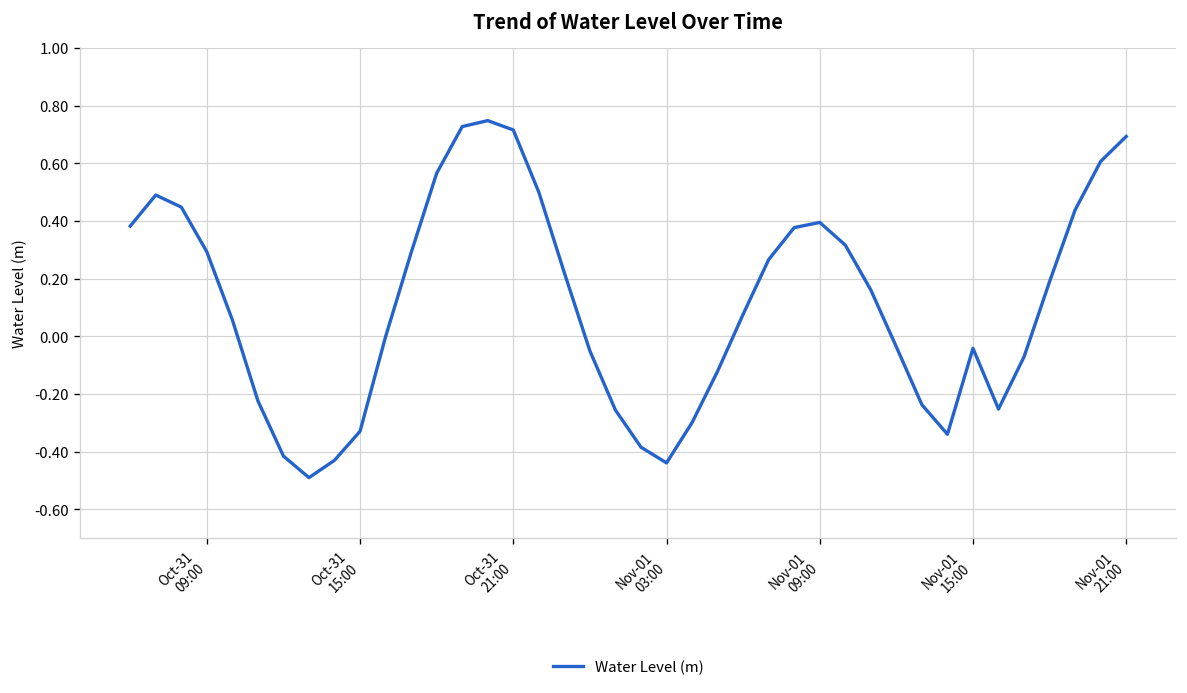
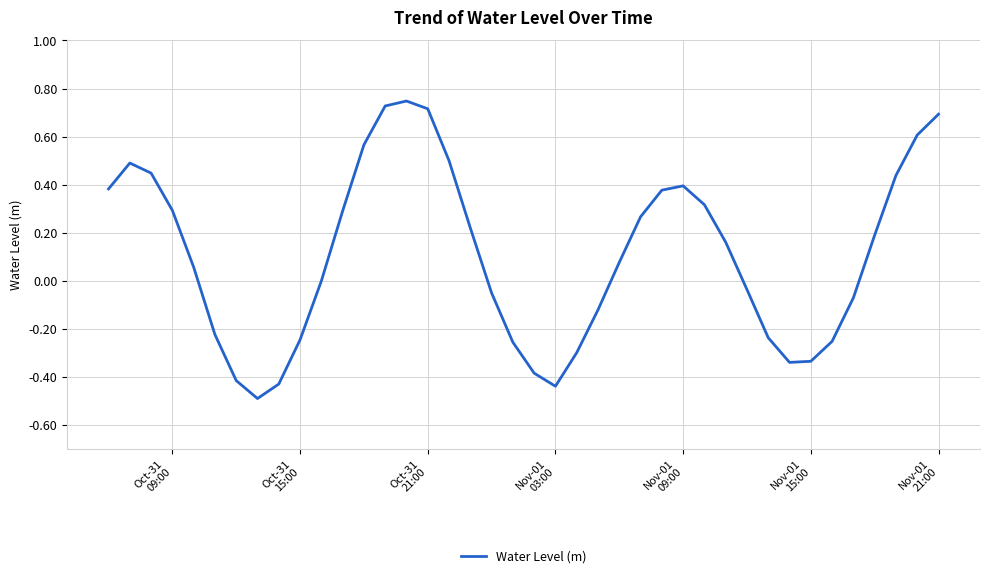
Oct-31 15:00: -0.33 -> -0.25
Nov-01 15:00: -0.04 -> -0.34
